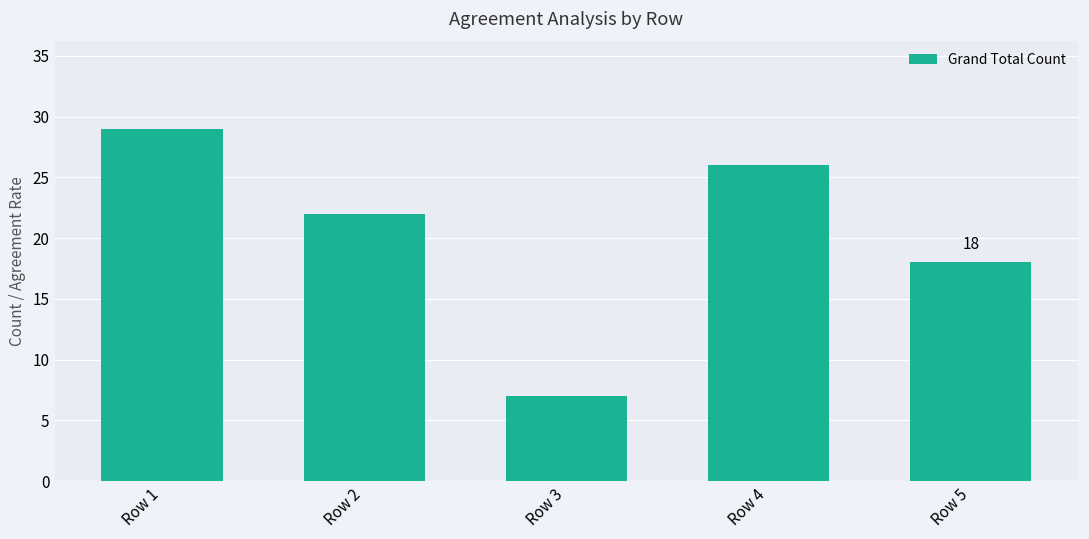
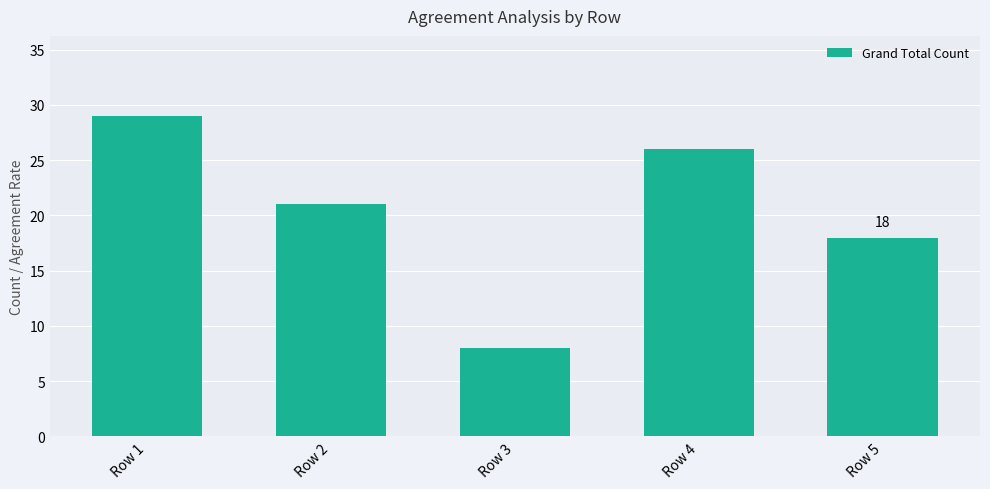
Row 2: 22 -> 21
Row 3: 7 -> 8
